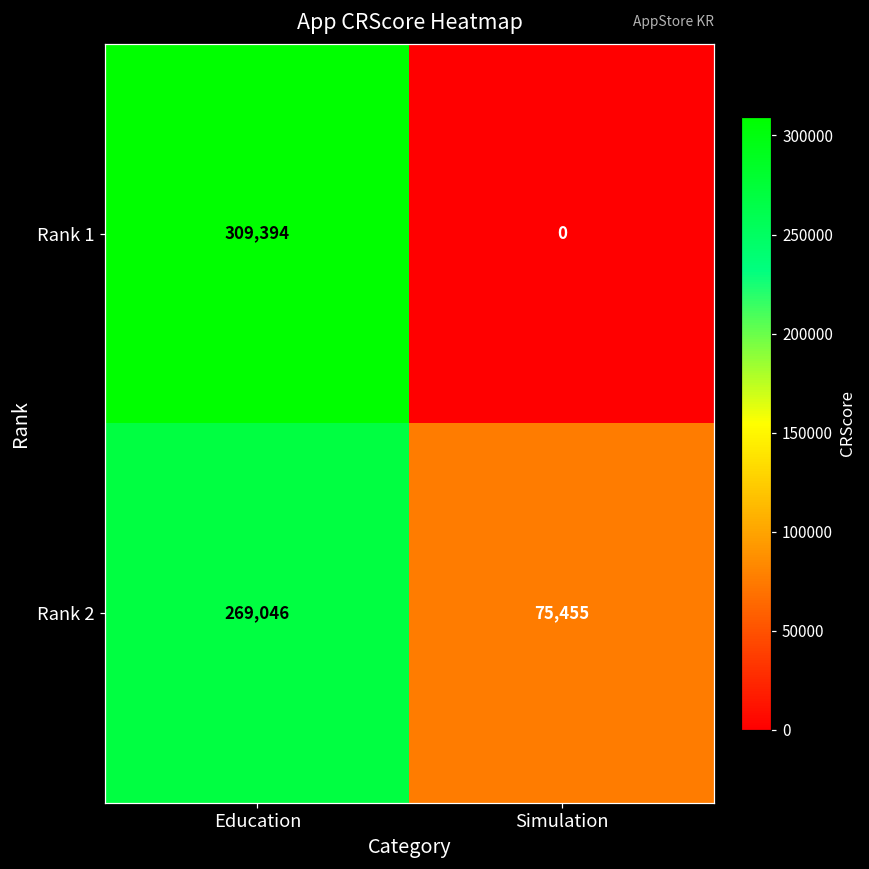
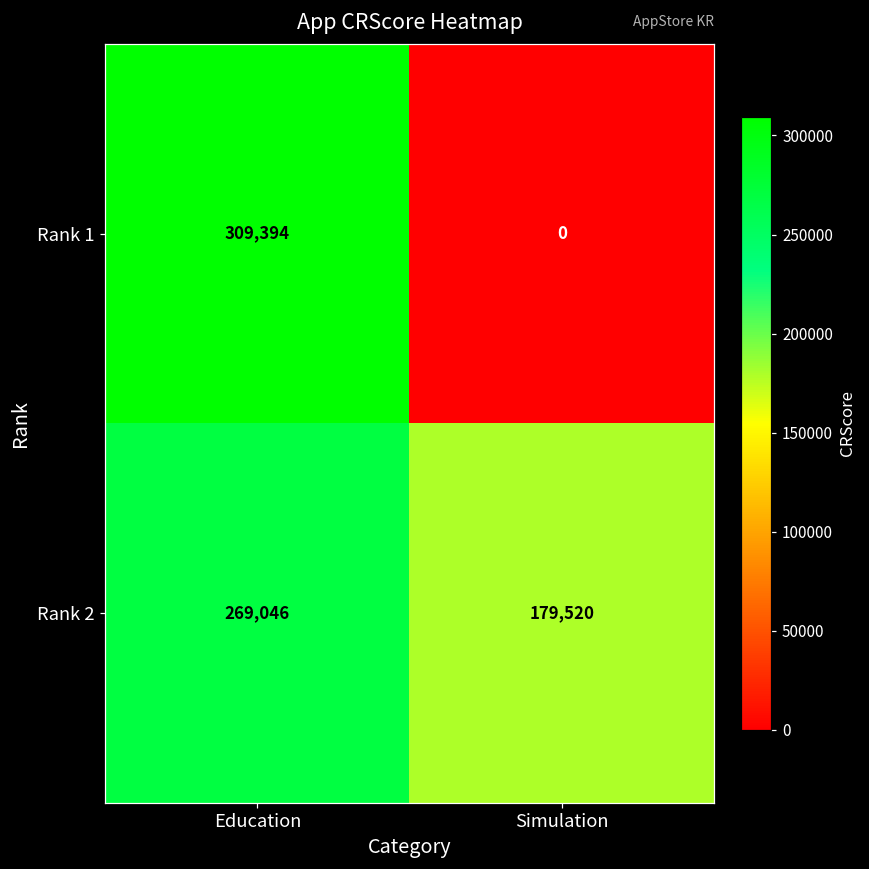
Rank 2, Simulation: 75,455 -> 179,520
